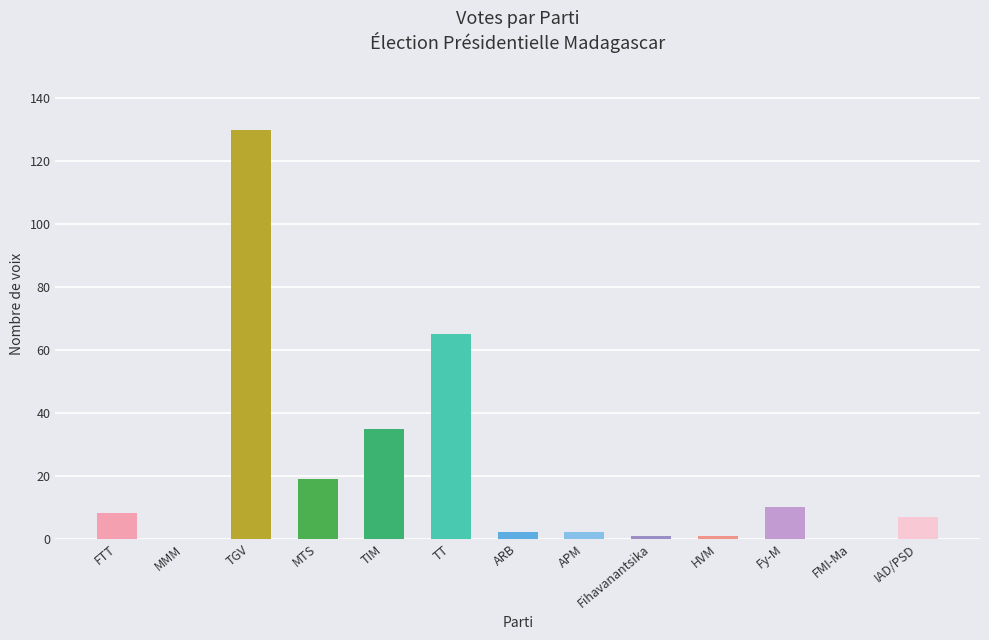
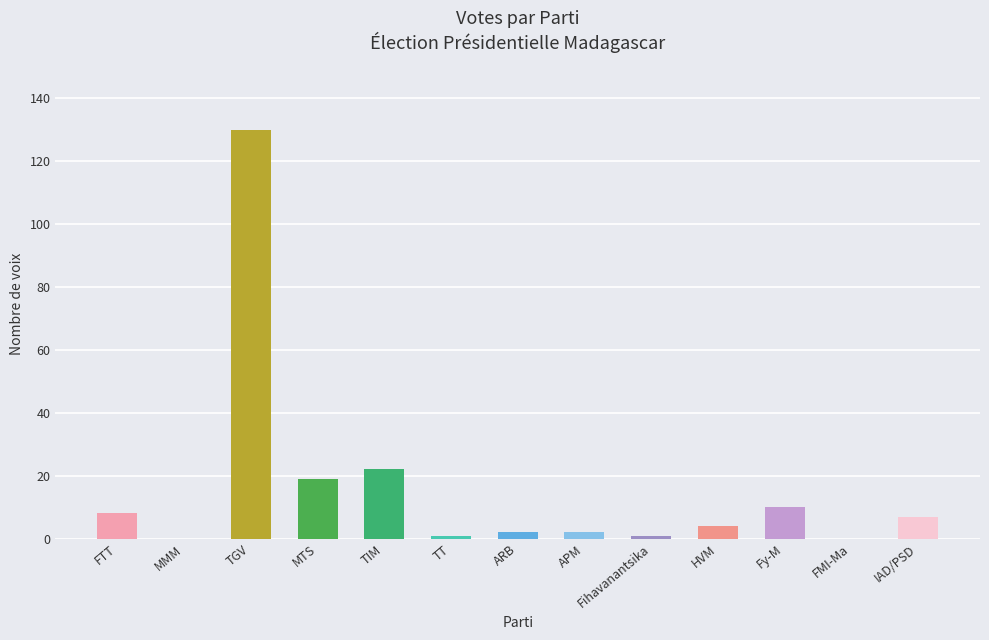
TIM: 35 -> 22
TT: 65 -> 1
HVM: 1 -> 4
